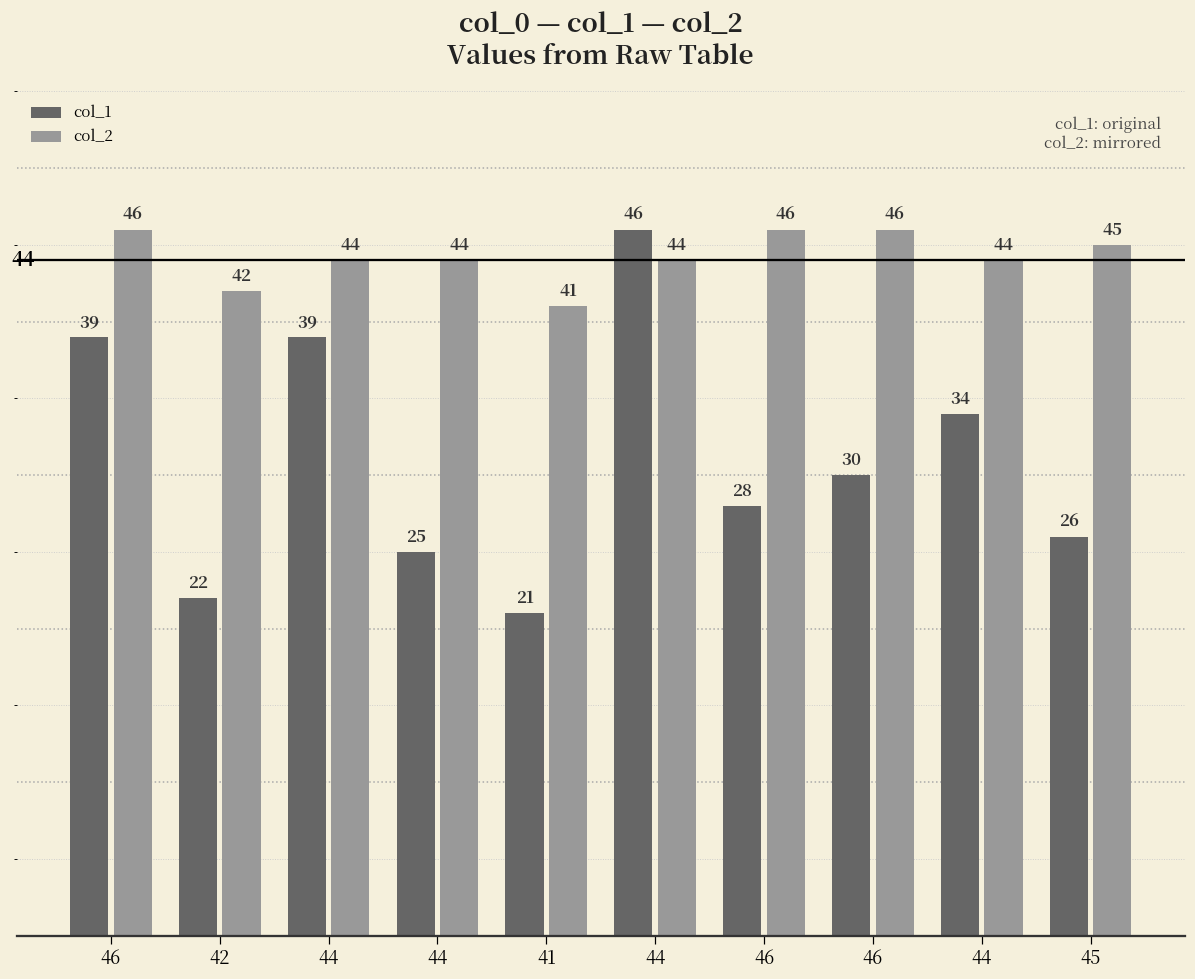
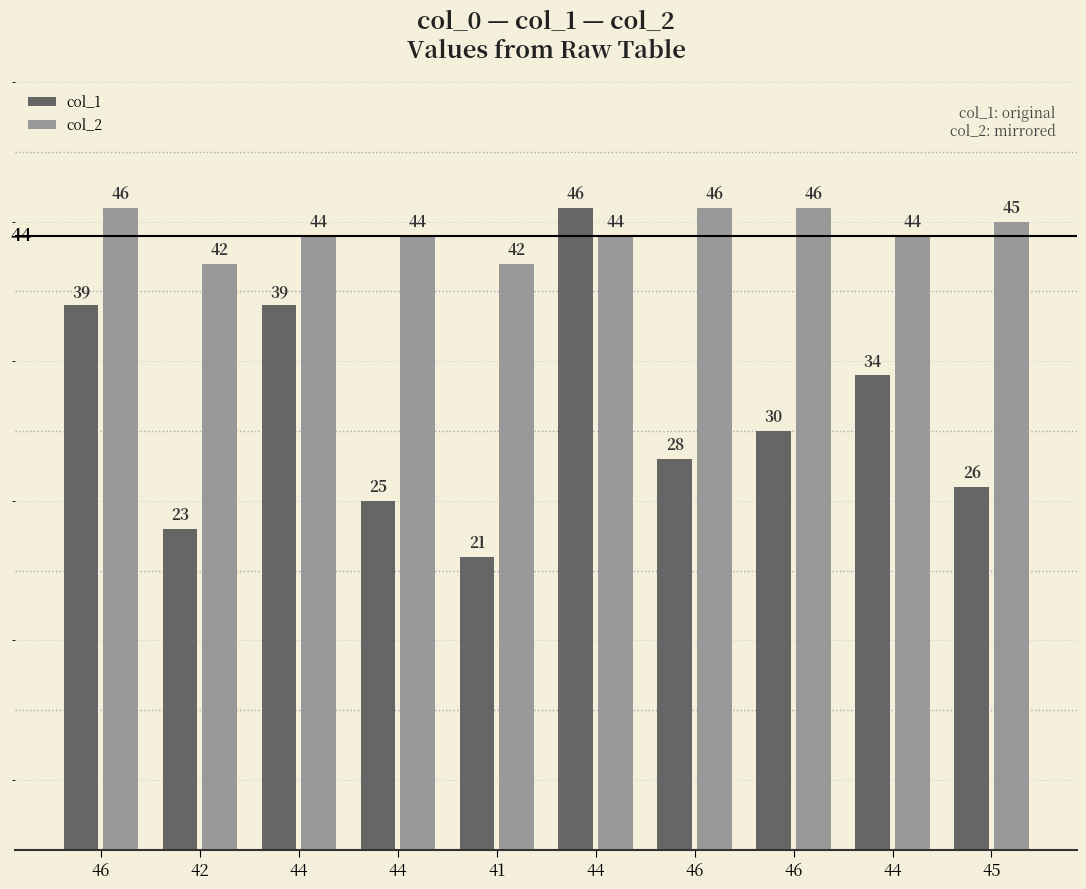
col_1, 42: 22 -> 23
col_2, 41: 41 -> 42
